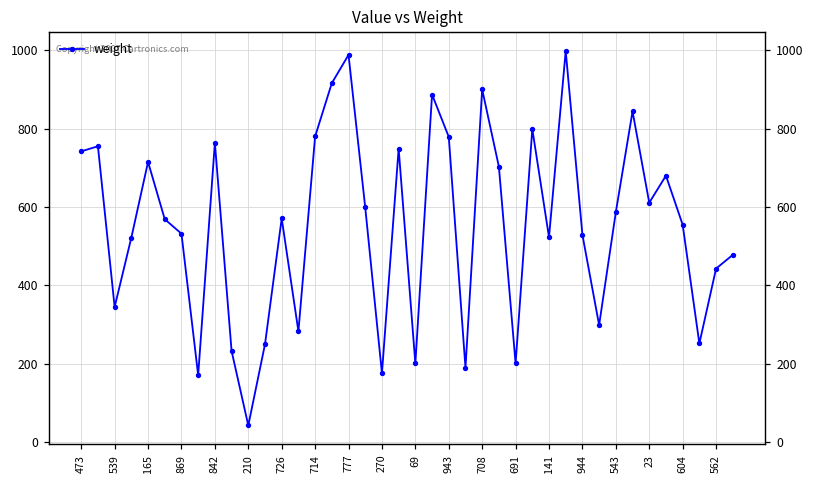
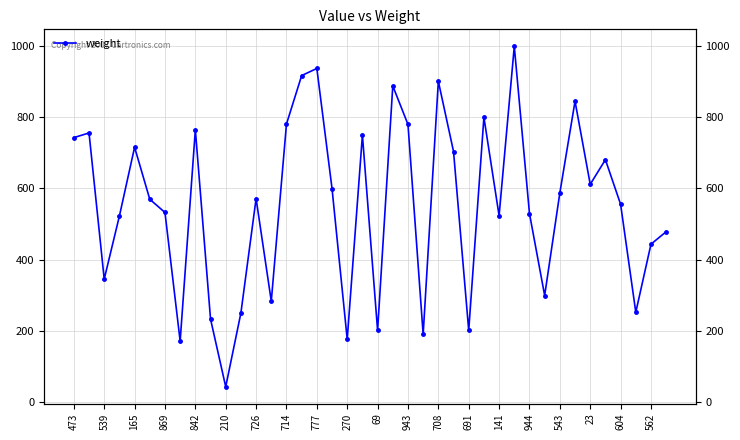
777: 990 -> 940
